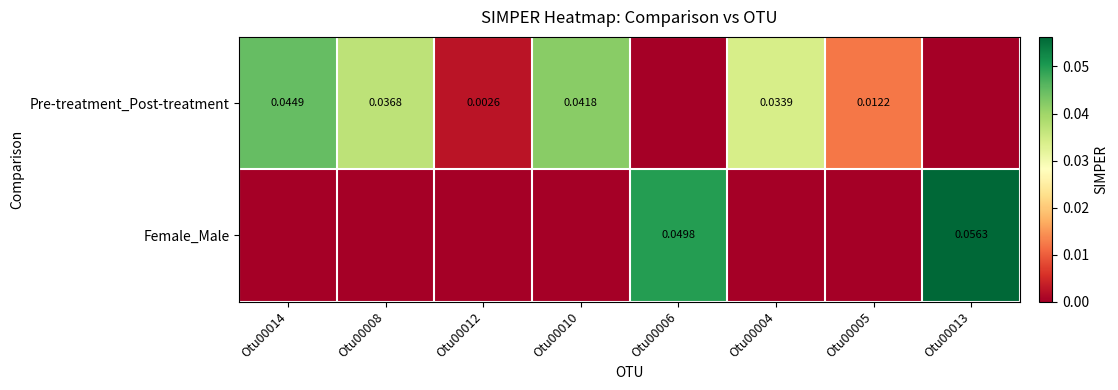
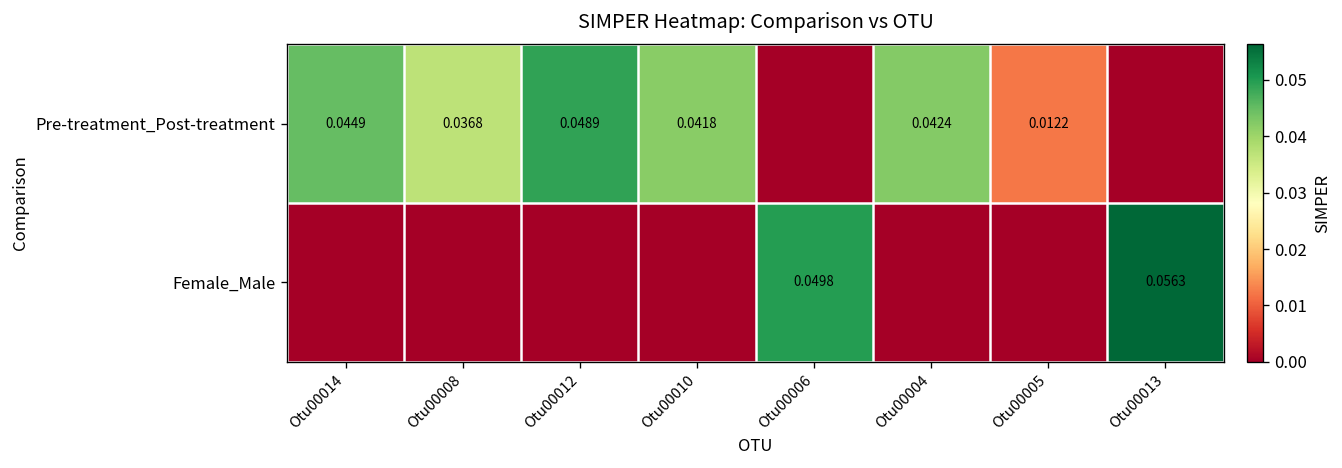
Pre-treatment_Post-treatment, Otu00012: 0.0026 -> 0.0489
Pre-treatment_Post-treatment, Otu00004: 0.0339 -> 0.0424
